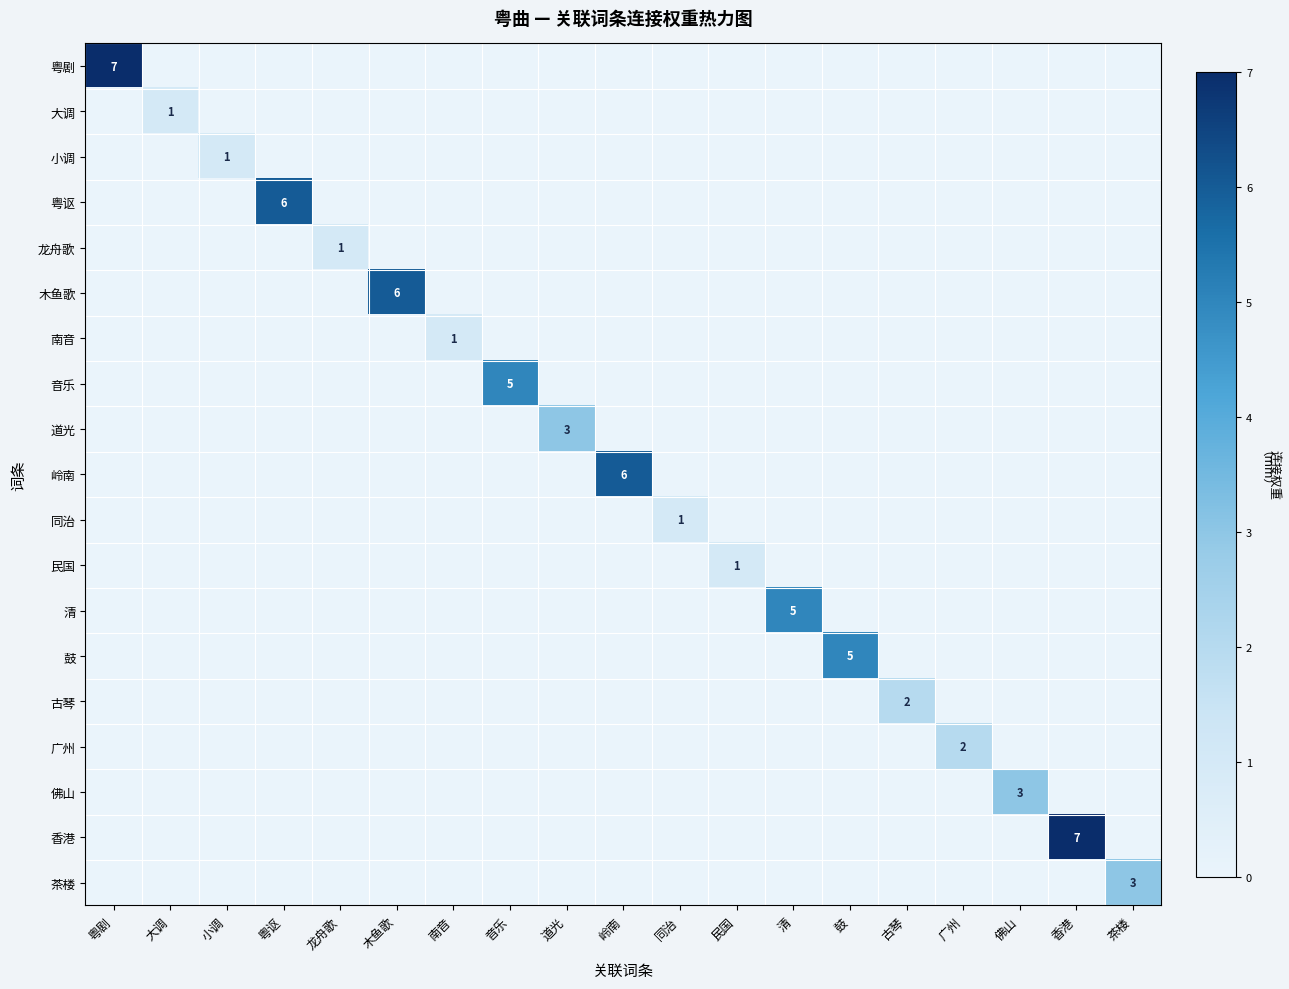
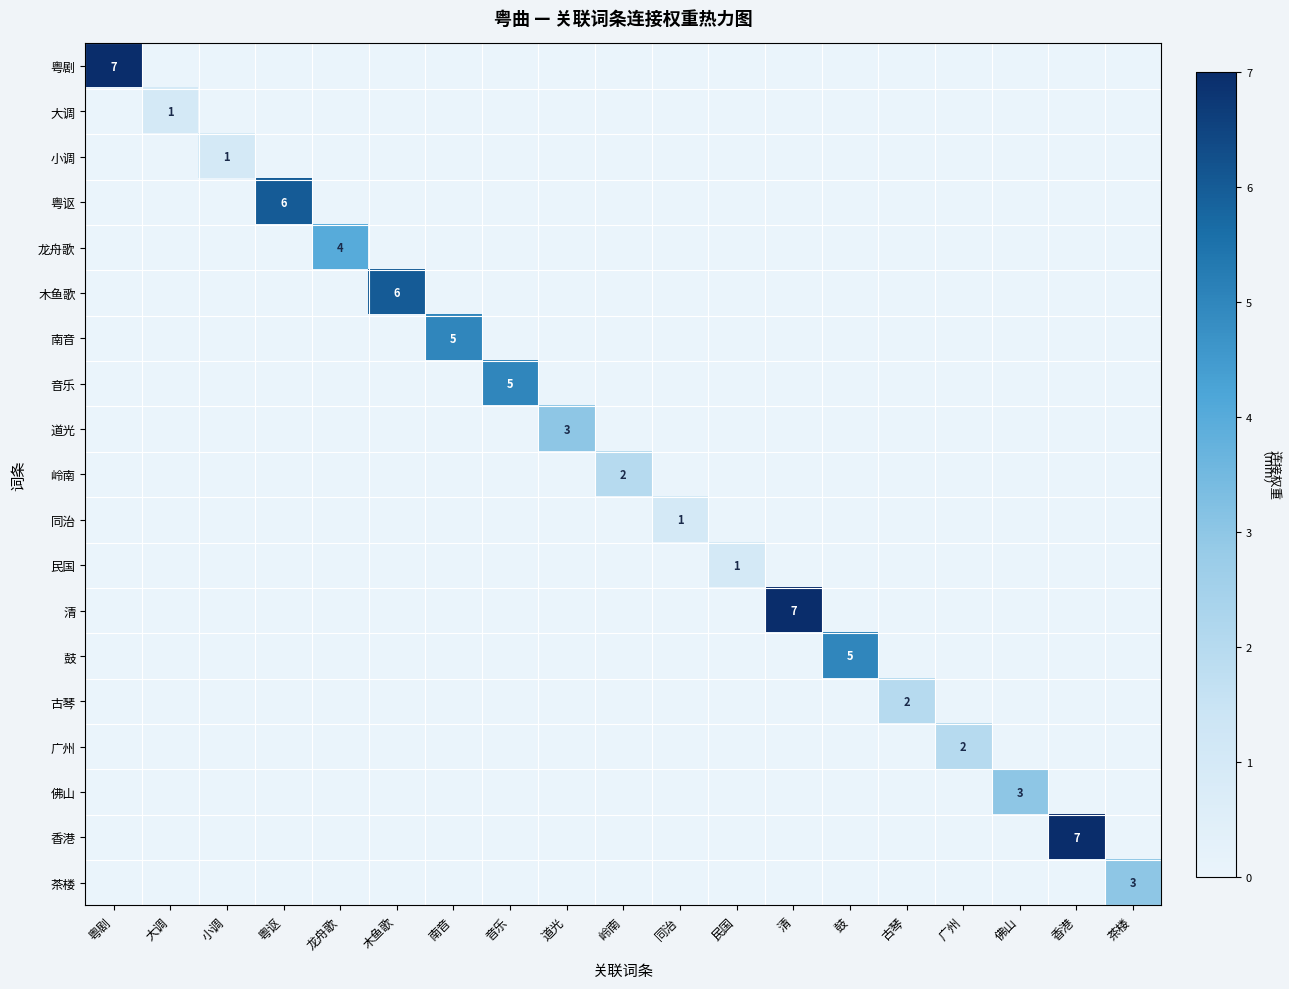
龙舟歌, 龙舟歌: 1 -> 4
南音, 南音: 1 -> 5
岭南, 岭南: 6 -> 2
清, 清: 5 -> 7
